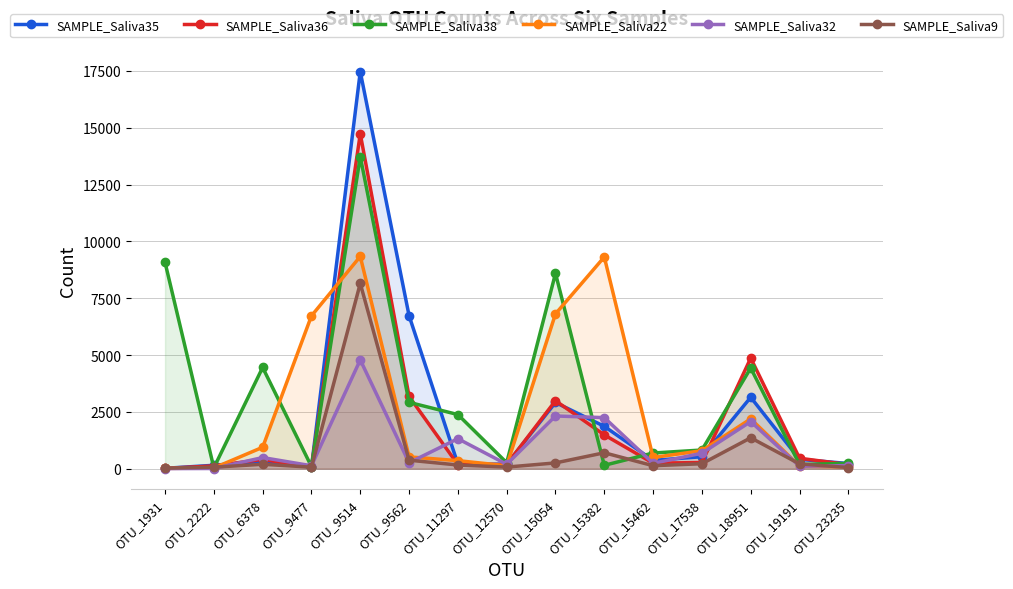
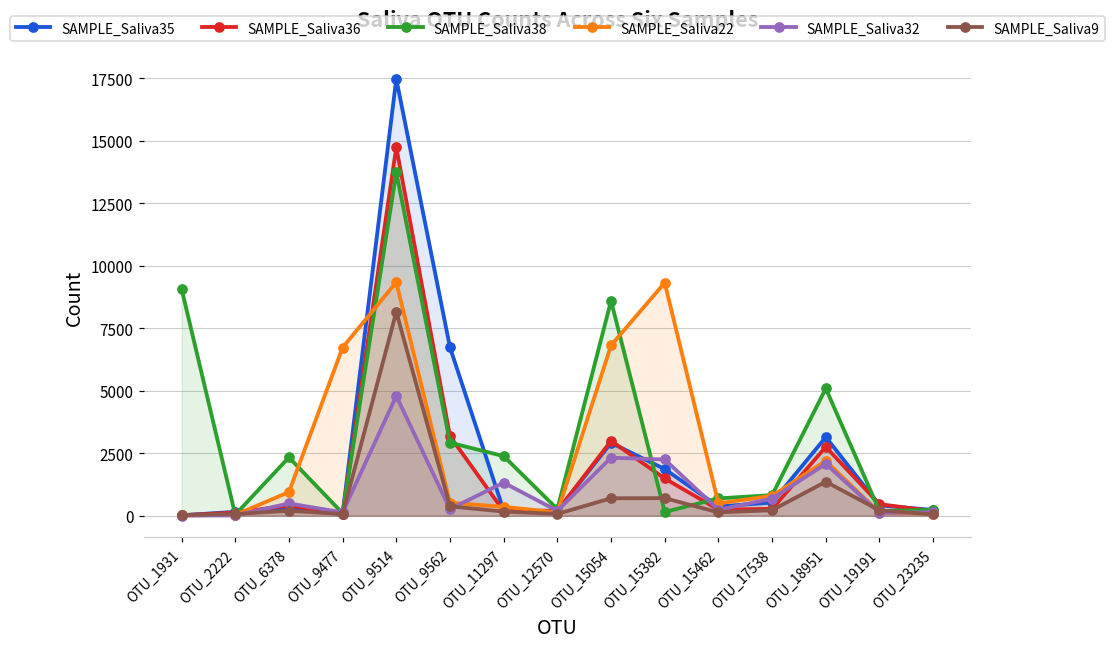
SAMPLE_Saliva38, OTU_6378: 4500 -> 2300
SAMPLE_Saliva9, OTU_15054: 300 -> 700
SAMPLE_Saliva36, OTU_18951: 4900 -> 2800
SAMPLE_Saliva38, OTU_18951: 4400 -> 5100
